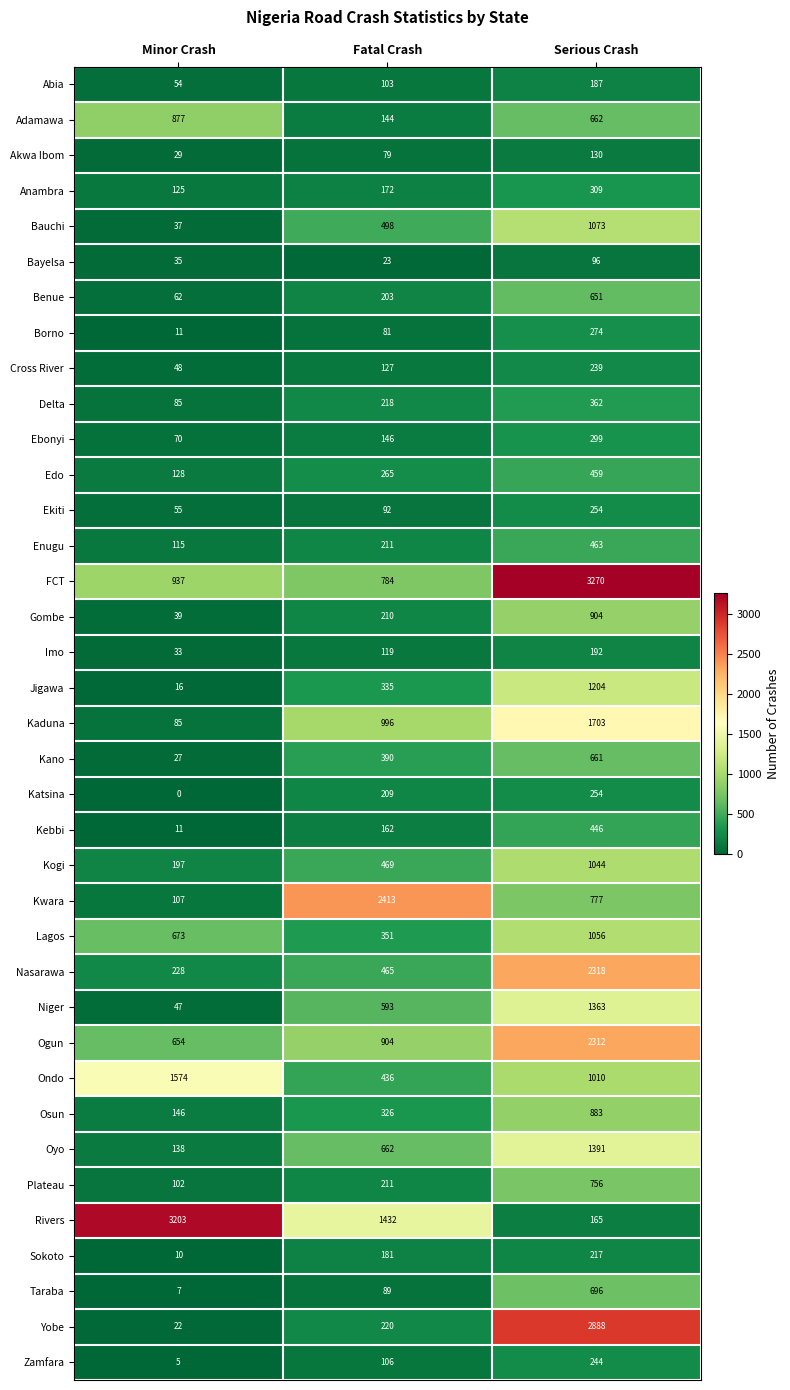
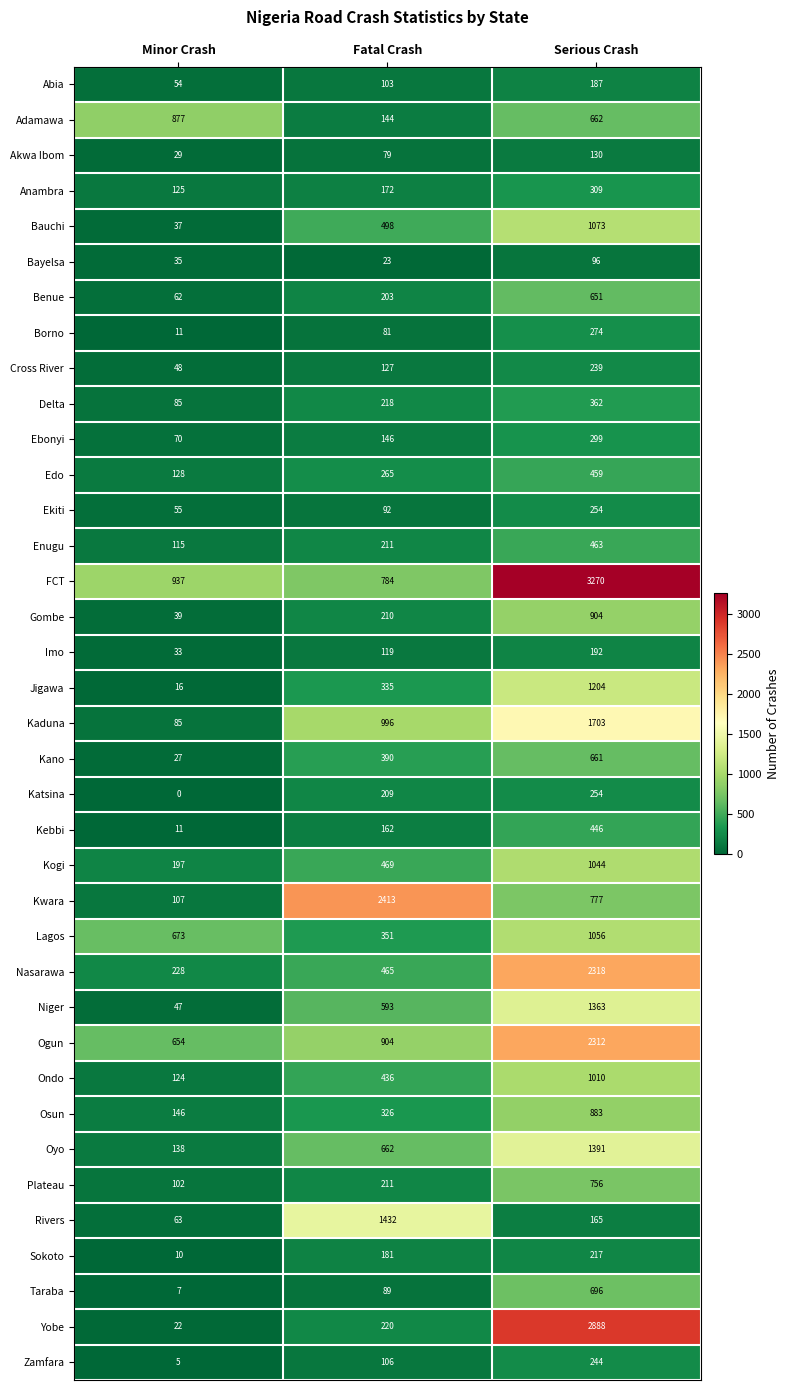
Ondo, Minor Crash: 1574 -> 124
Rivers, Minor Crash: 3203 -> 63
